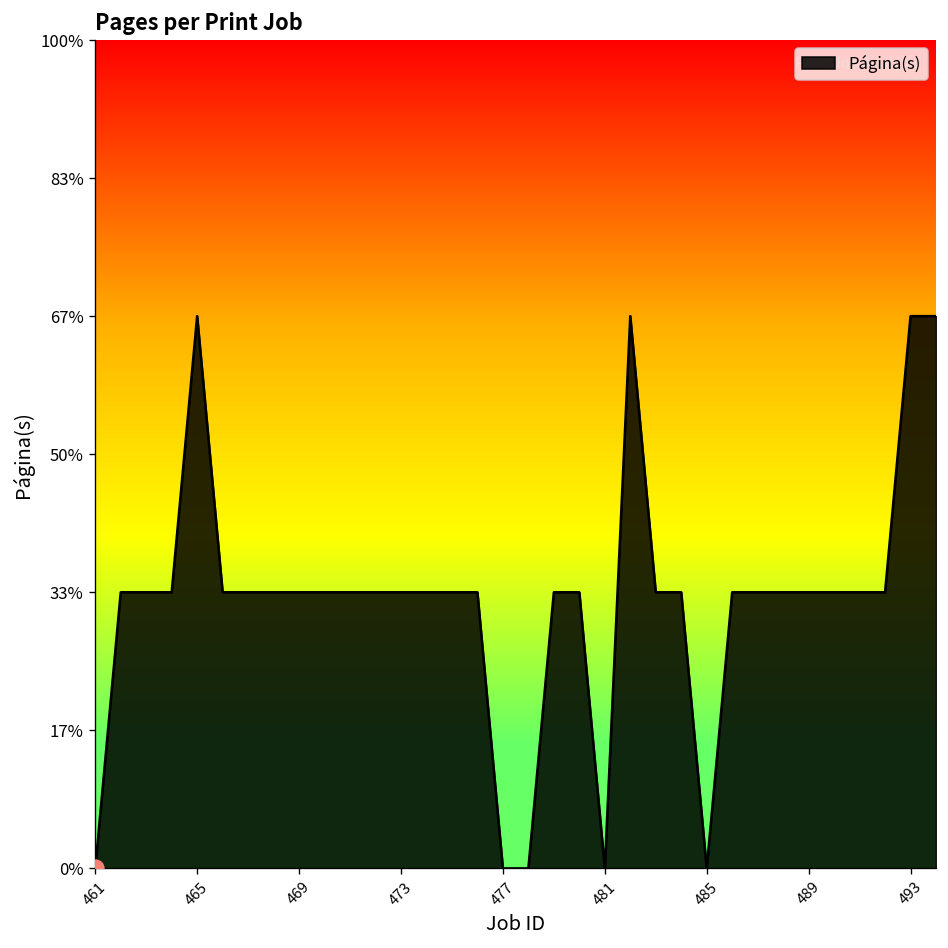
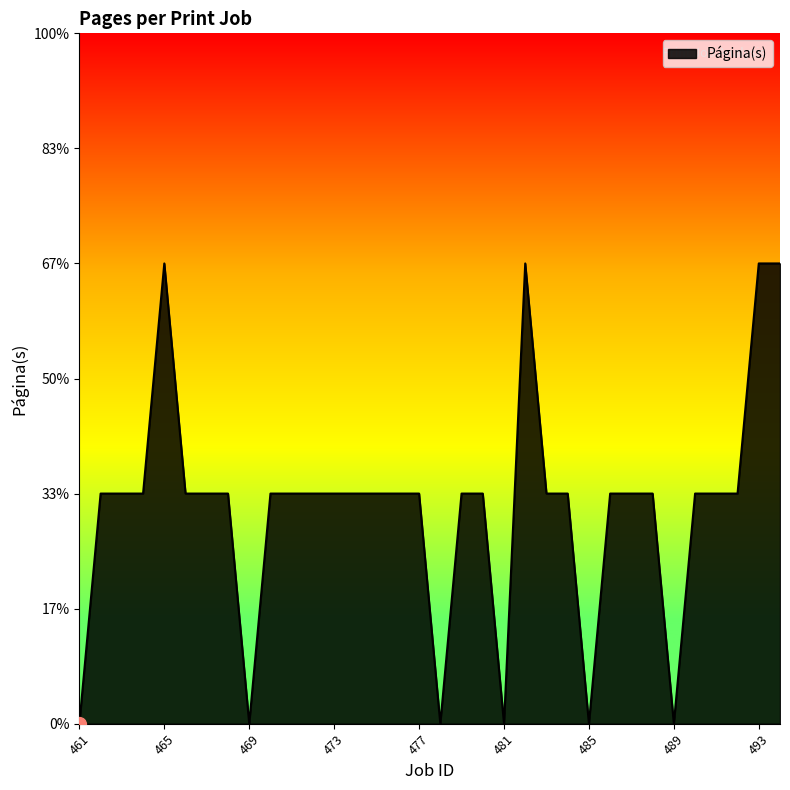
Página(s), 469: 33% -> 0%
Página(s), 477: 0% -> 33%
Página(s), 489: 33% -> 0%
